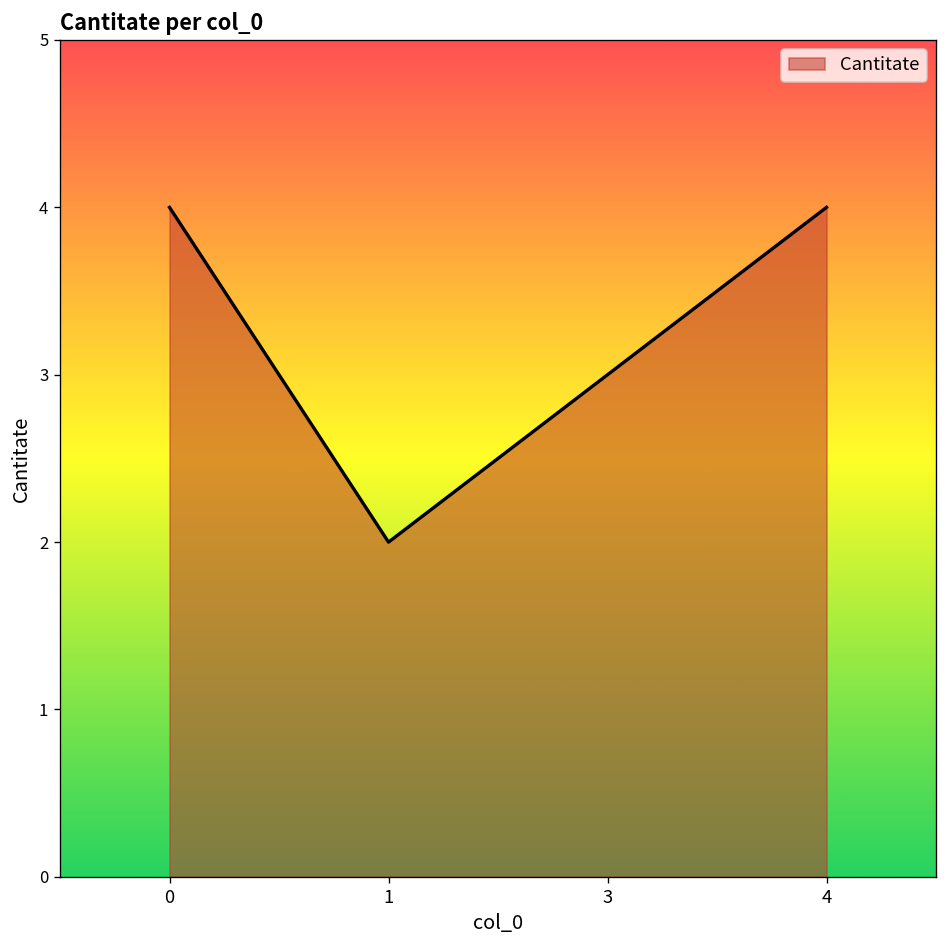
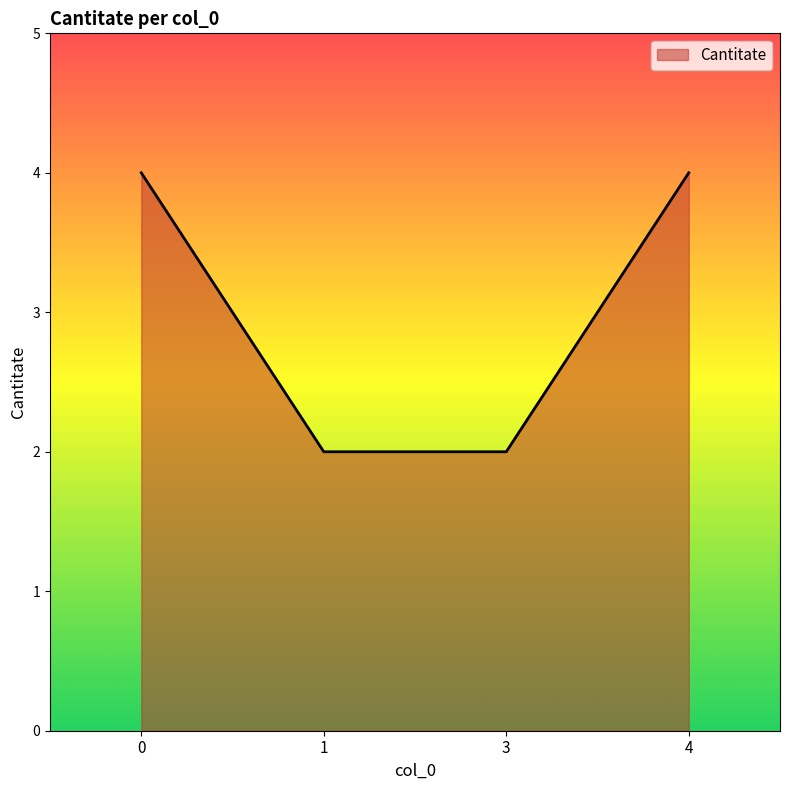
3: 3 -> 2
